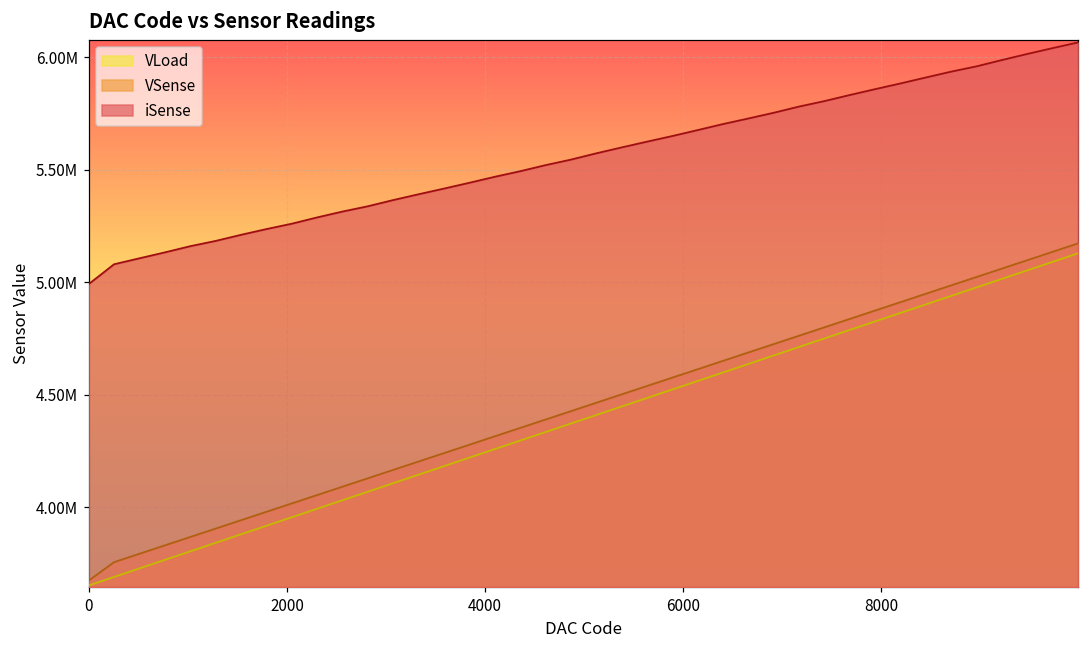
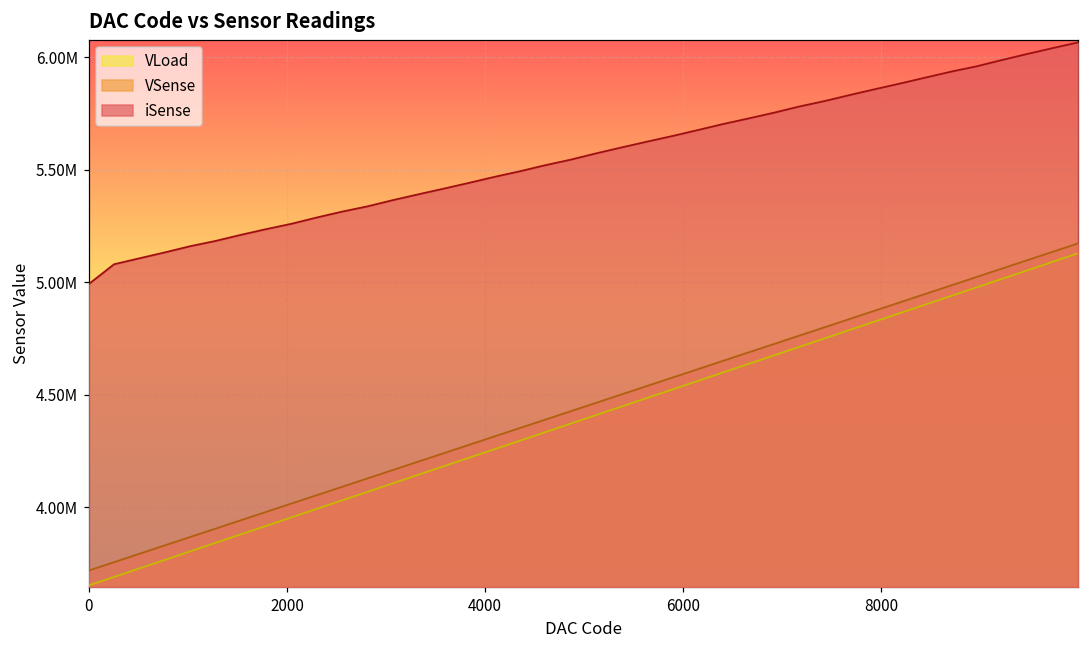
VSense, 0: 3670000 -> 3720000
